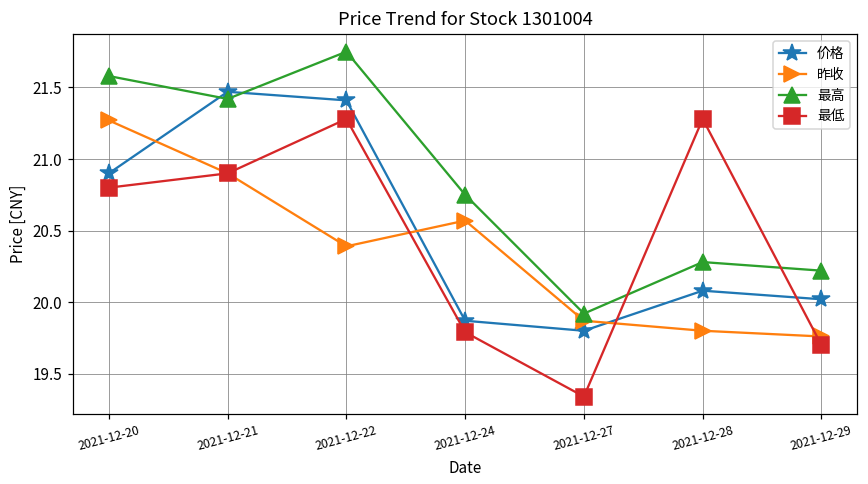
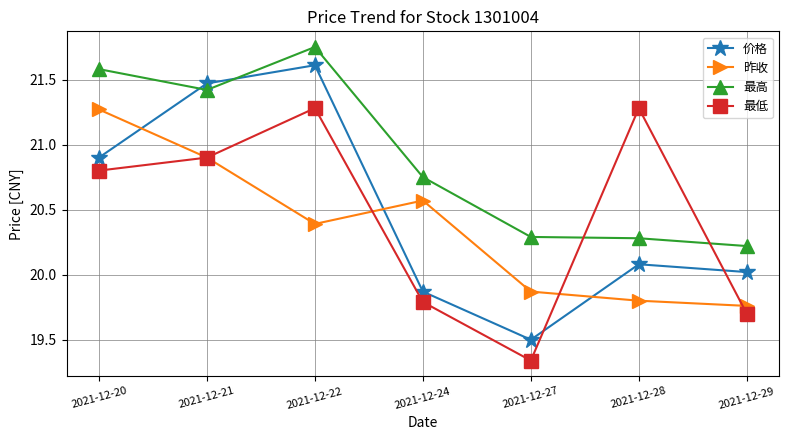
价格, 2021-12-22: 21.41 -> 21.61
价格, 2021-12-27: 19.8 -> 19.5
最高, 2021-12-27: 19.92 -> 20.29
